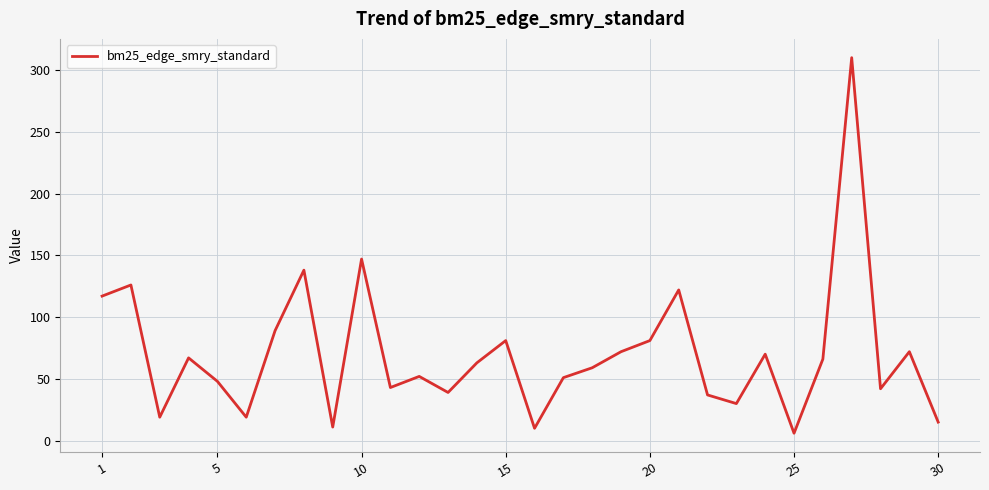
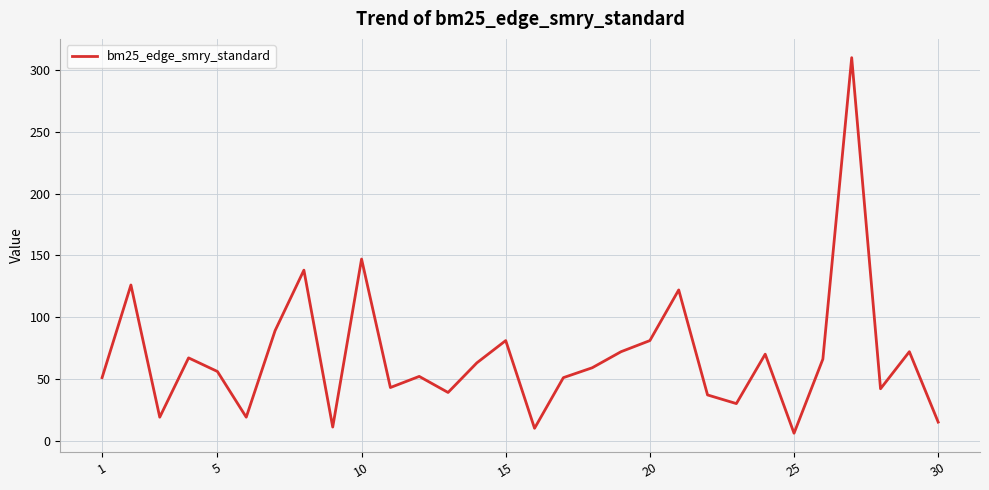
1: 117 -> 51
5: 48 -> 56
